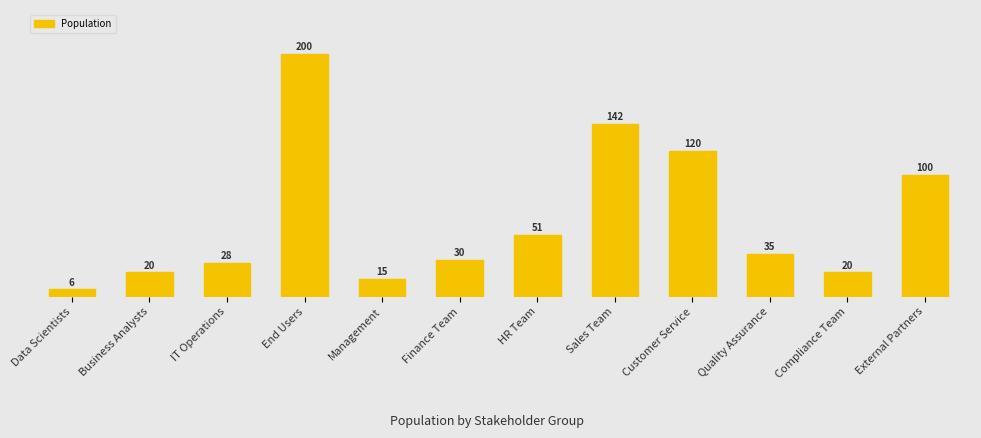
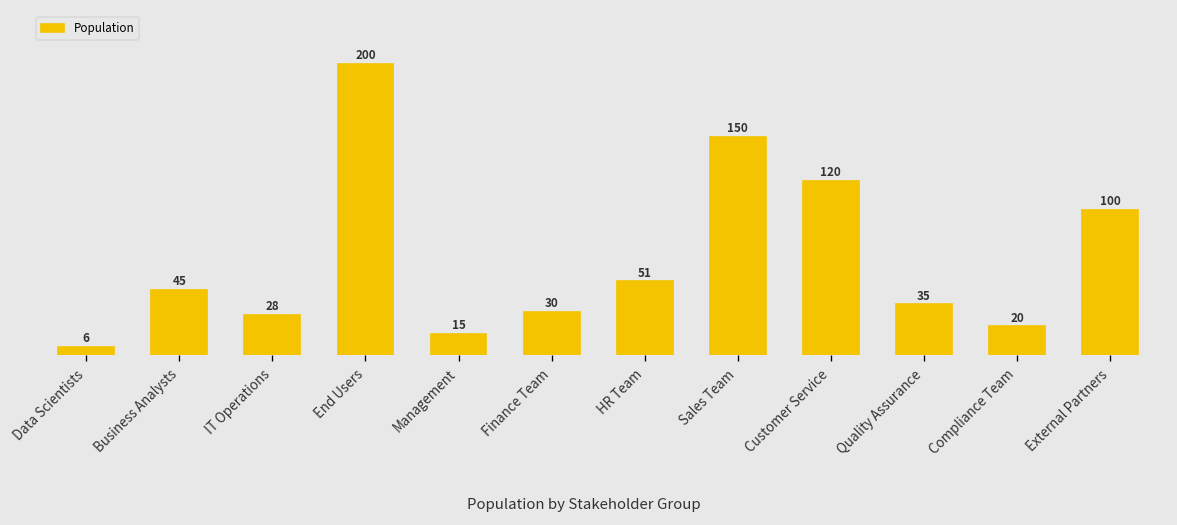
Business Analysts: 20 -> 45
Sales Team: 142 -> 150
